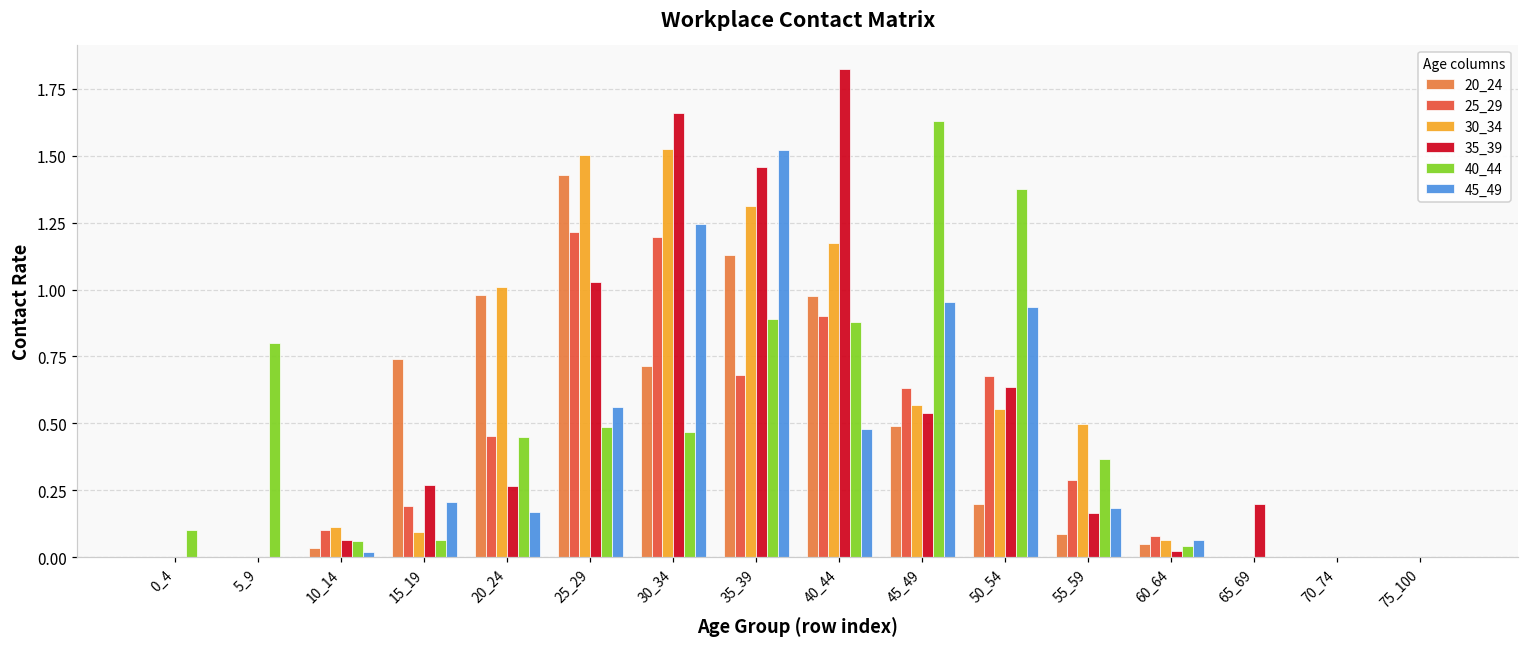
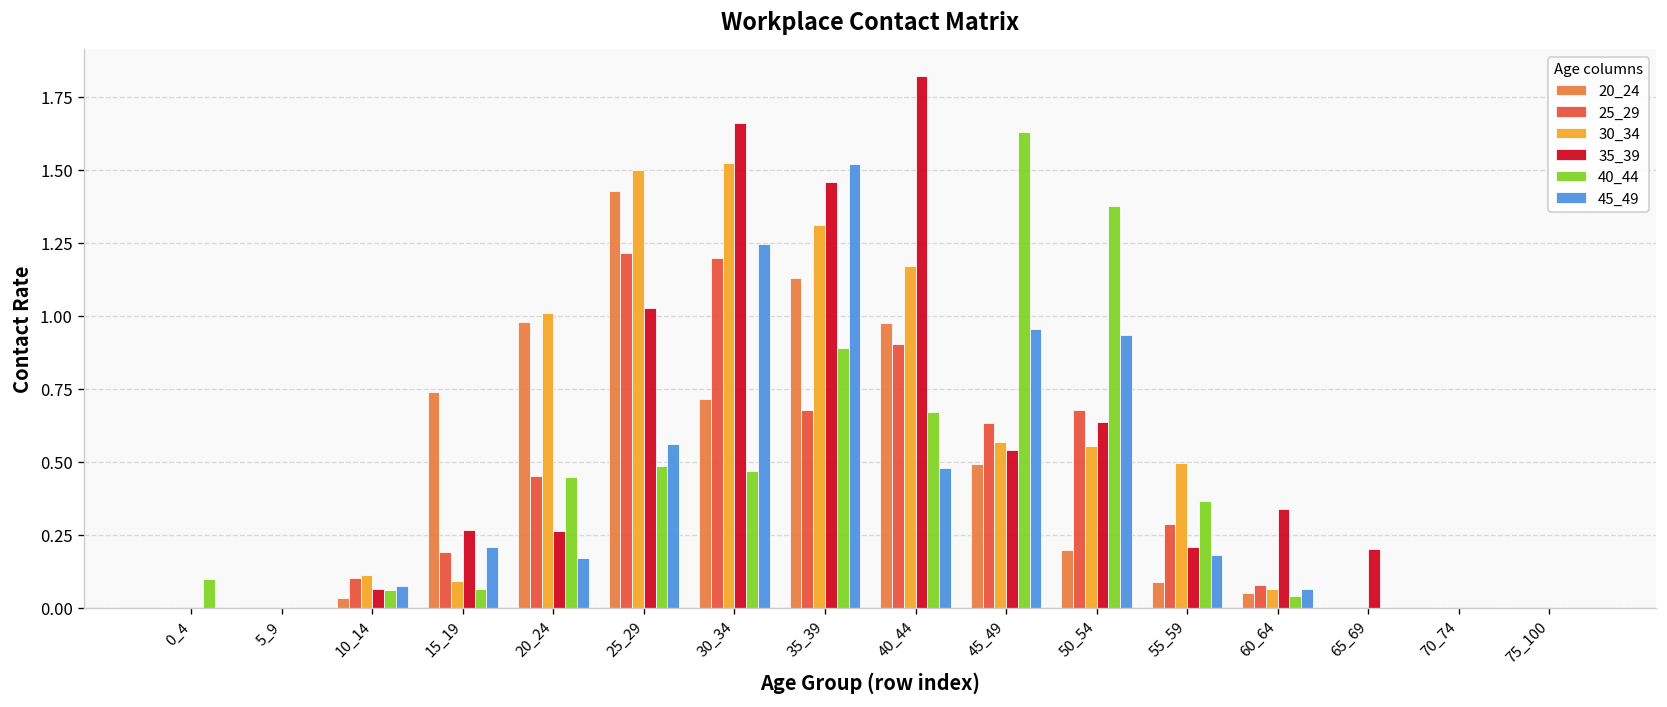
40_44, 5_9: 0.8 -> 0.0
45_49, 10_14: 0.02 -> 0.08
40_44, 40_44: 0.88 -> 0.67
35_39, 55_59: 0.16 -> 0.21
35_39, 60_64: 0.02 -> 0.34
